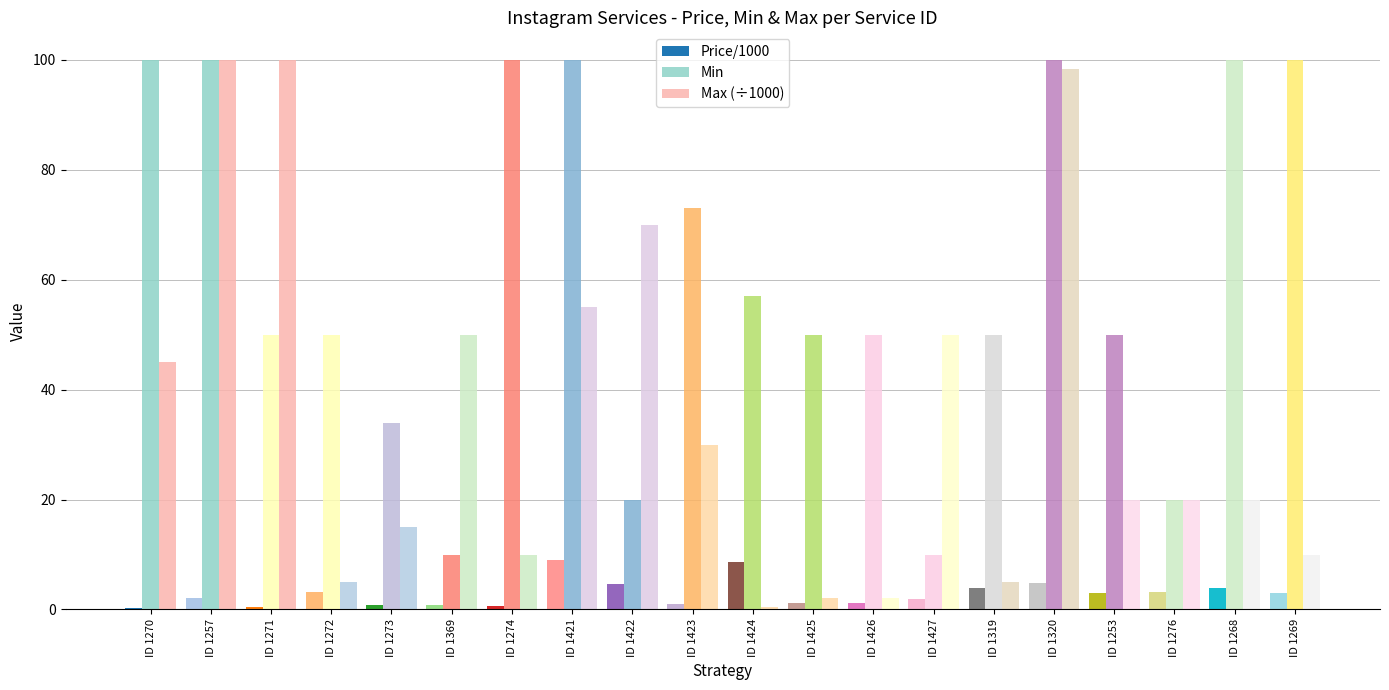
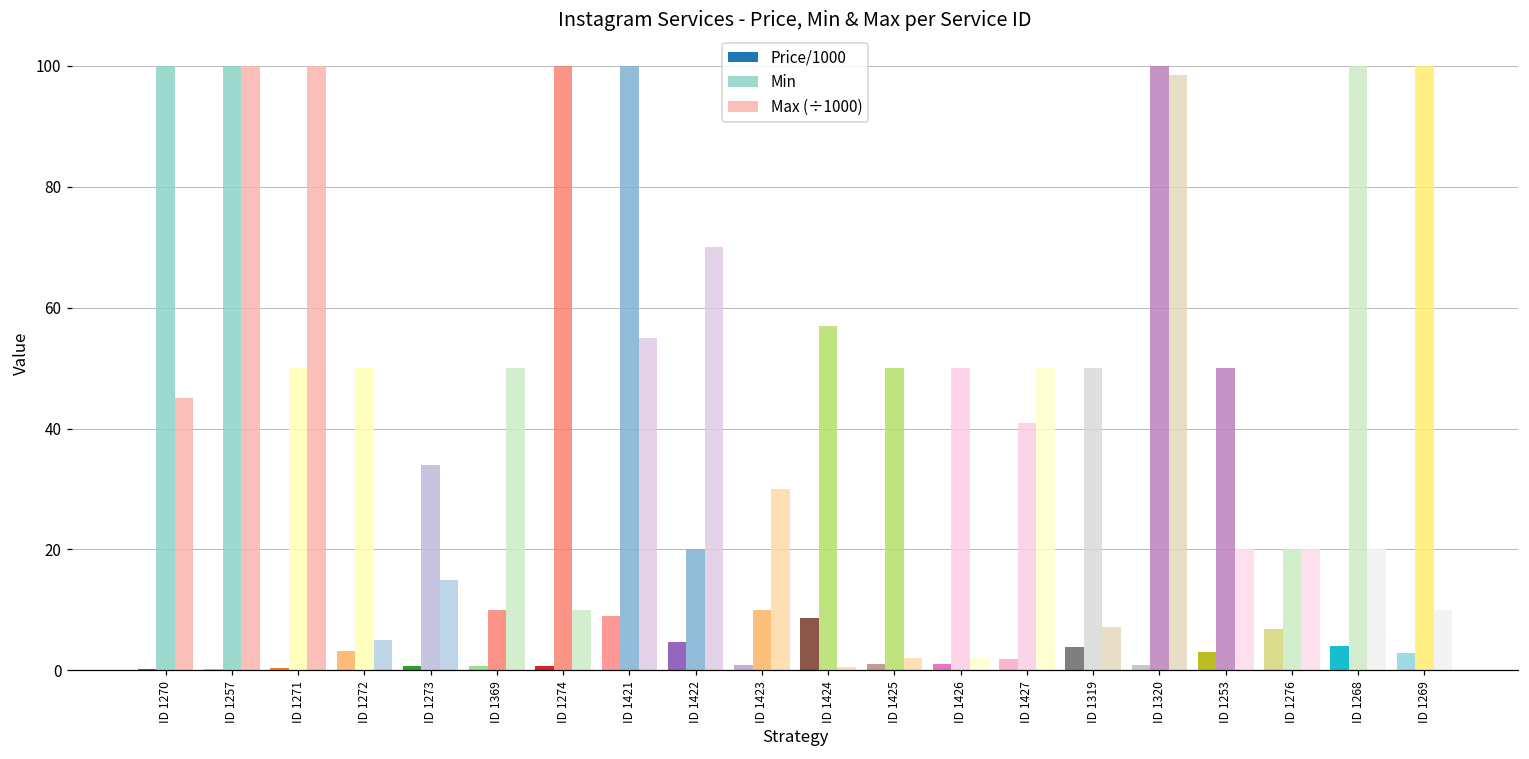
Price/1000, ID 1257: 2 -> 0
Min, ID 1423: 73 -> 10
Min, ID 1427: 10 -> 41
Max (÷1000), ID 1319: 5 -> 7
Price/1000, ID 1320: 5 -> 1
Price/1000, ID 1276: 3 -> 7
